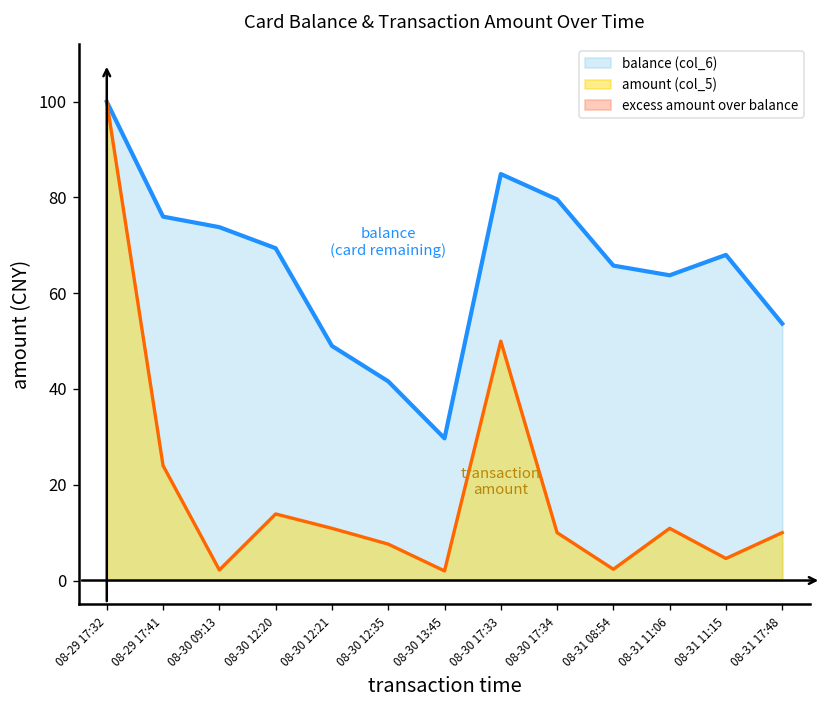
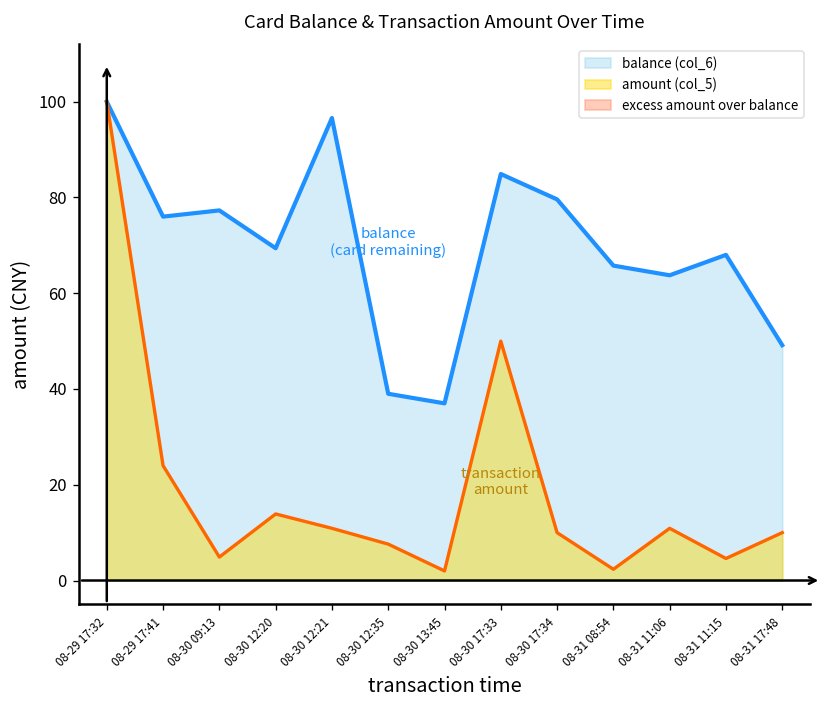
balance (col_6), 08-30 09:13: 74 -> 77
amount (col_5), 08-30 09:13: 2 -> 5
balance (col_6), 08-30 12:21: 49 -> 97
balance (col_6), 08-30 12:35: 42 -> 39
balance (col_6), 08-30 13:45: 30 -> 37
balance (col_6), 08-31 17:48: 54 -> 49
